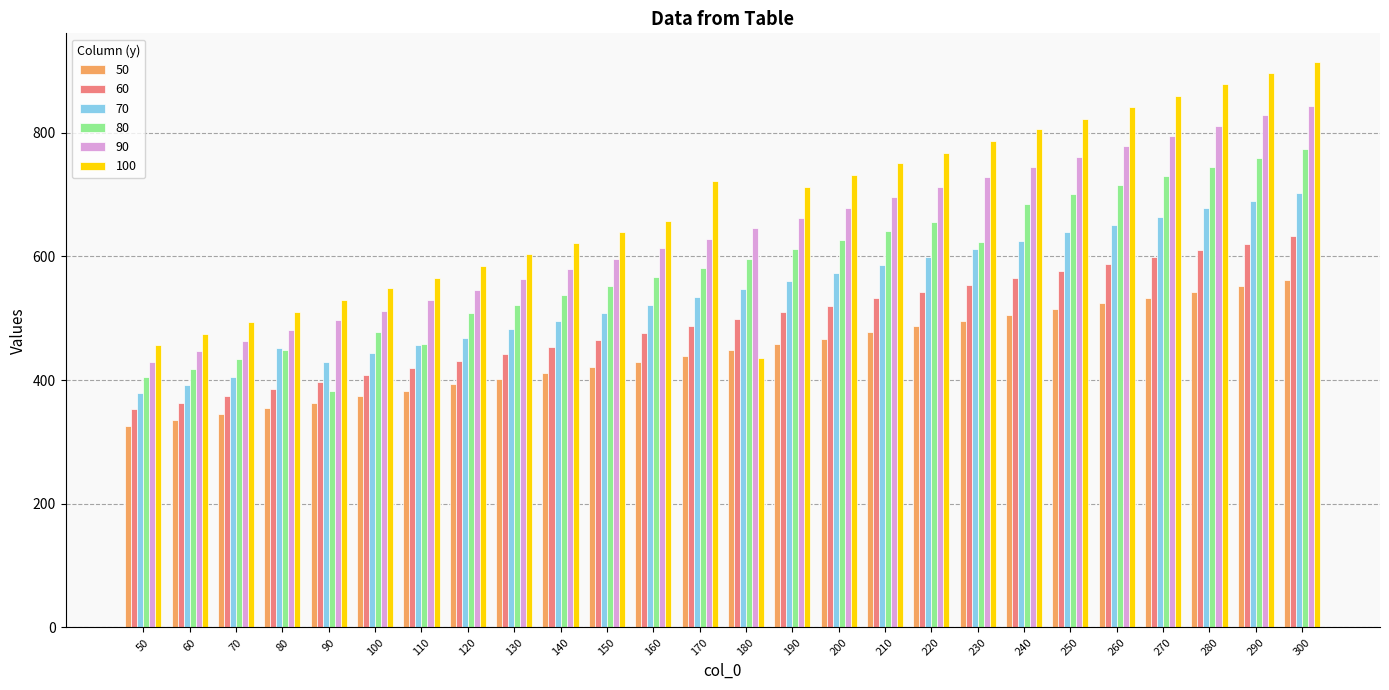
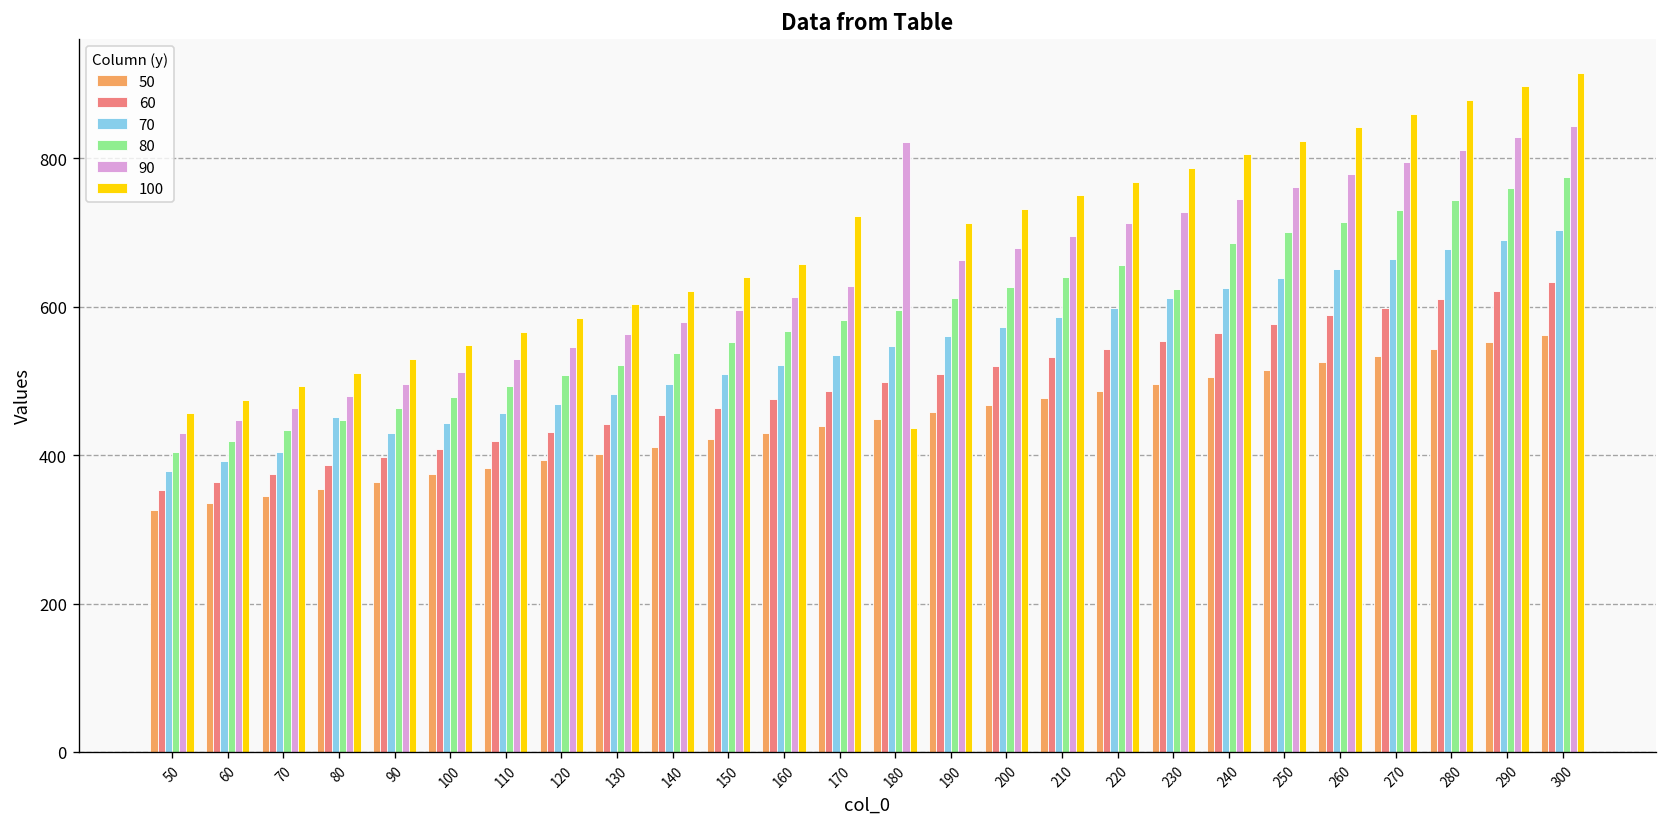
80, 90: 380 -> 460
80, 110: 460 -> 490
90, 180: 650 -> 820
